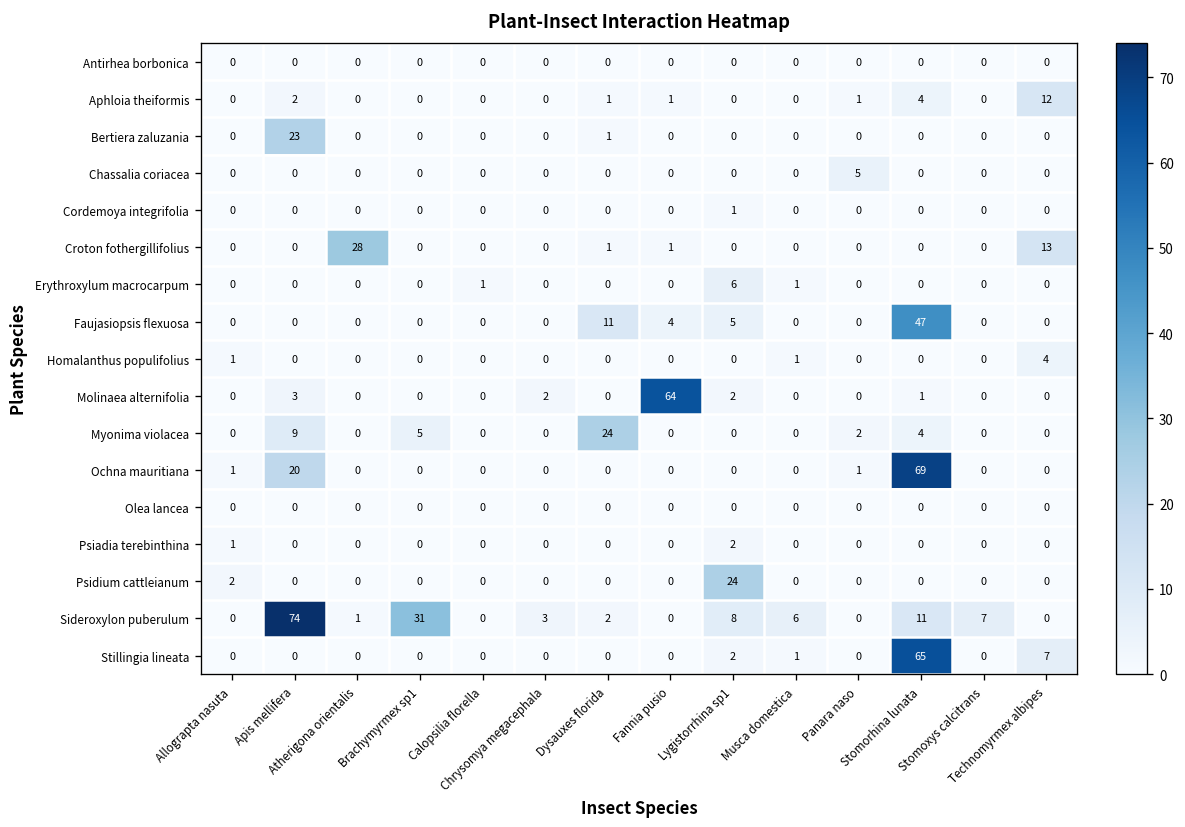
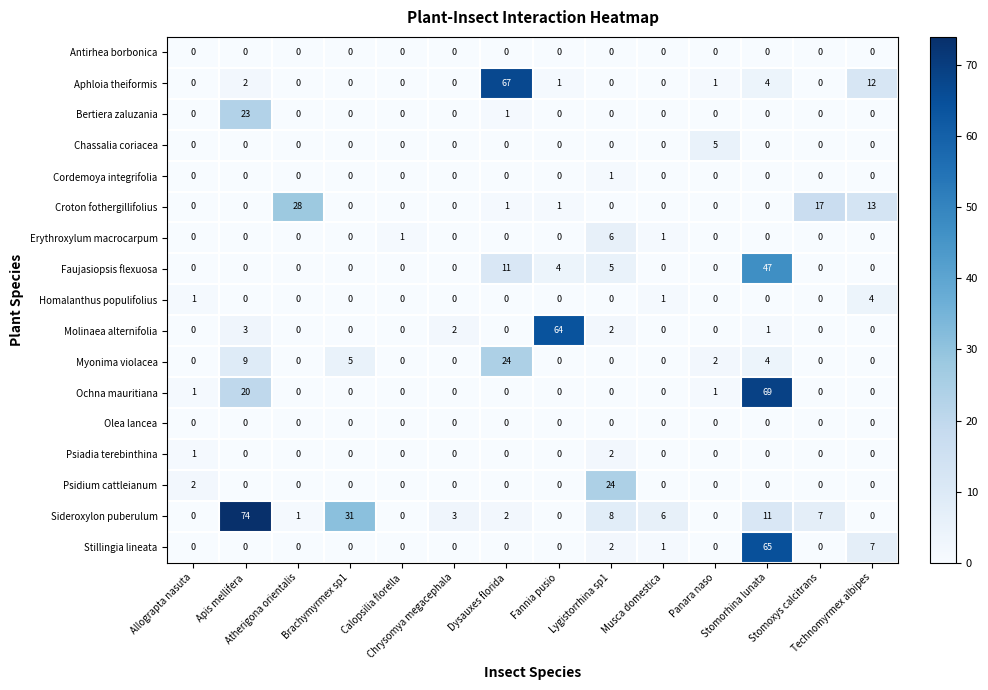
Aphloia theiformis, Dysauxes florida: 1 -> 67
Croton fothergillifolius, Stomoxys calcitrans: 0 -> 17
